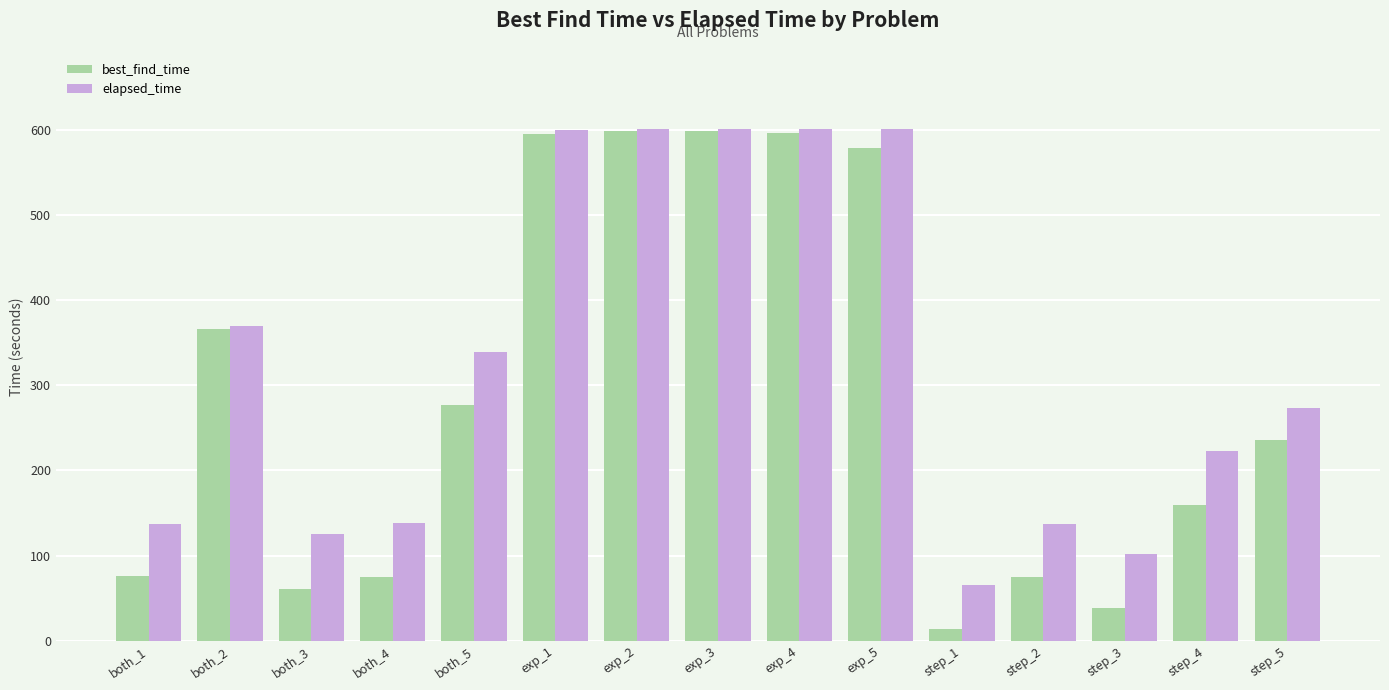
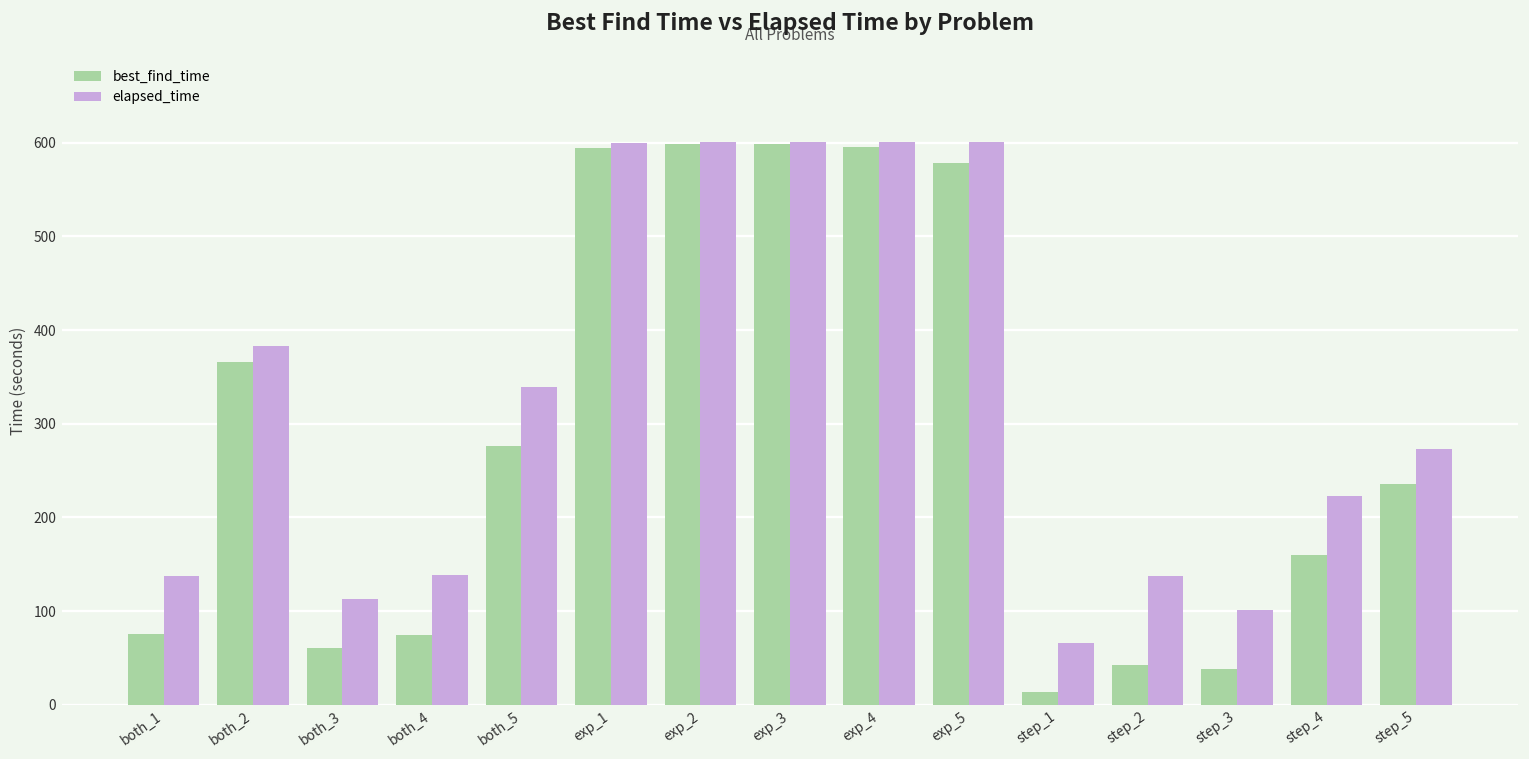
elapsed_time, both_2: 370 -> 380
elapsed_time, both_3: 120 -> 110
best_find_time, step_2: 80 -> 40
